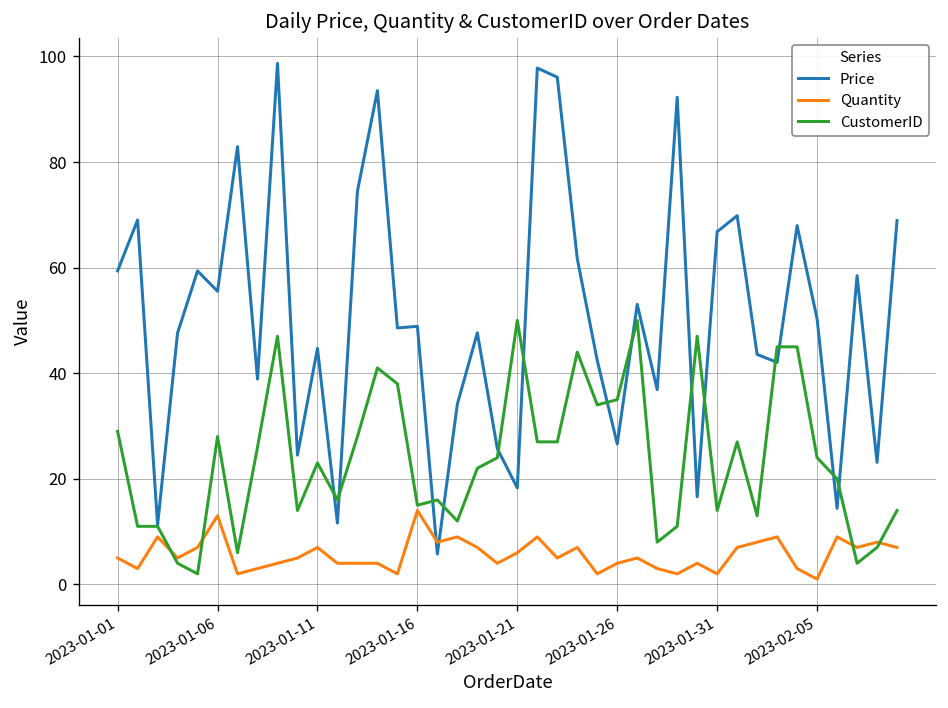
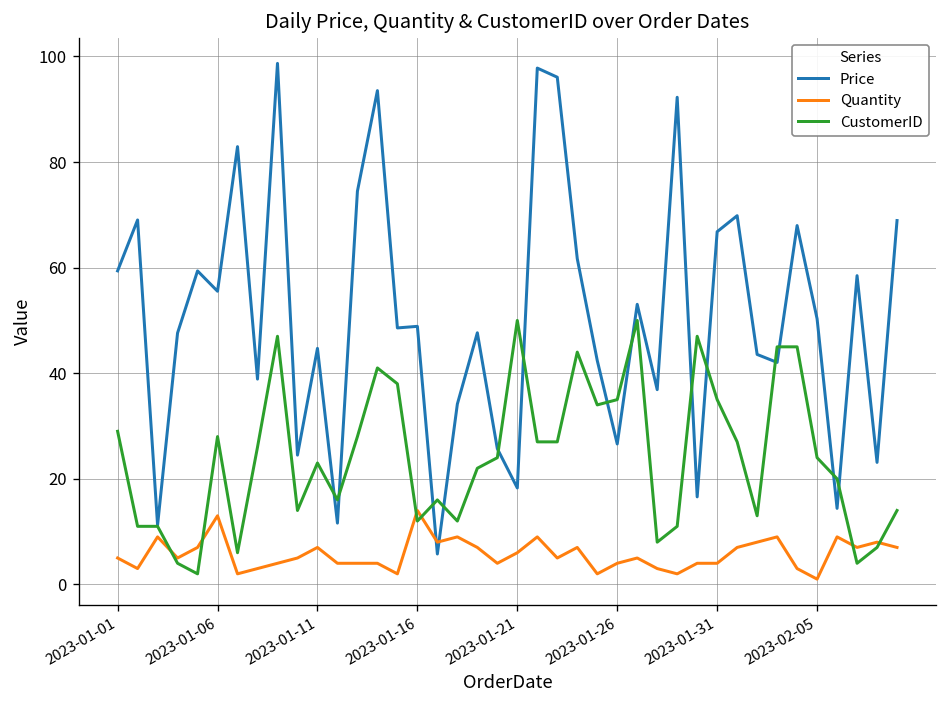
CustomerID, 2023-01-16: 15 -> 12
Quantity, 2023-01-31: 2 -> 4
CustomerID, 2023-01-31: 14 -> 35
